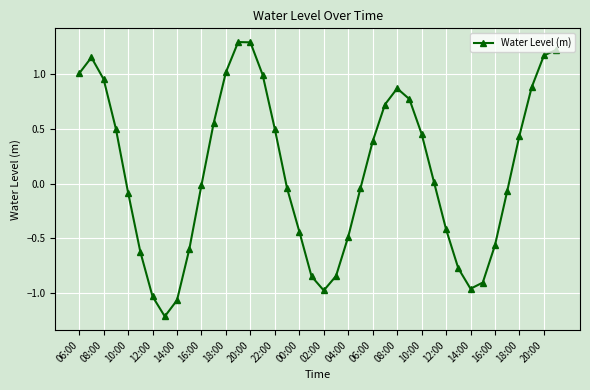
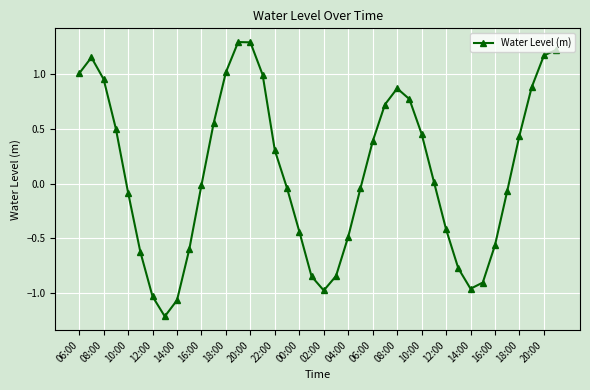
22:00: 0.50 -> 0.30
